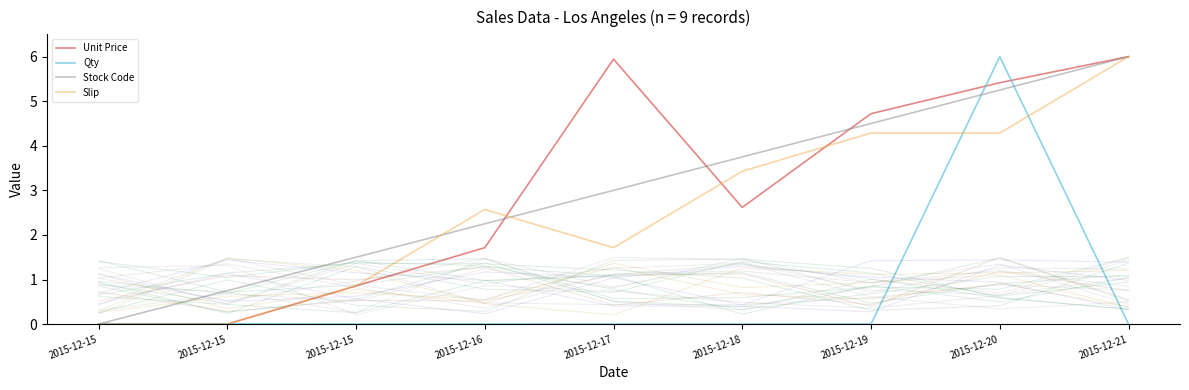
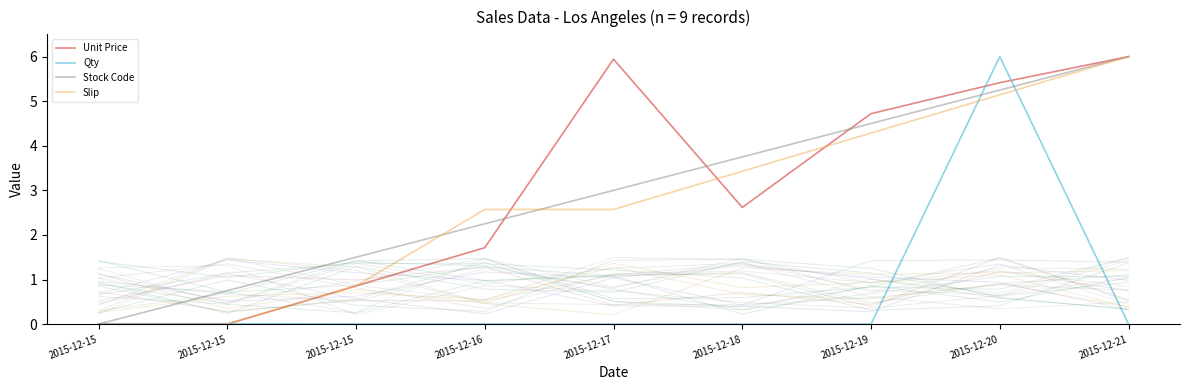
Slip, 2015-12-17: 1.7 -> 2.6
Slip, 2015-12-20: 4.3 -> 5.1
